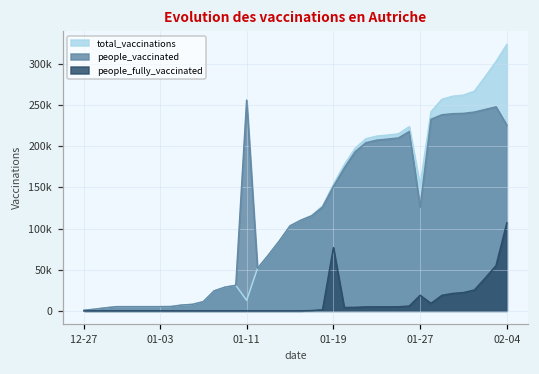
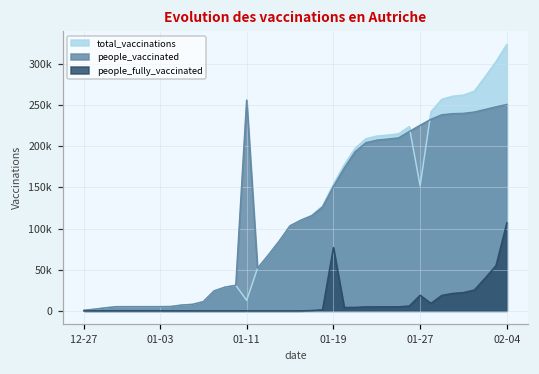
people_vaccinated, 01-27: 130000 -> 230000
people_vaccinated, 02-04: 230000 -> 250000
